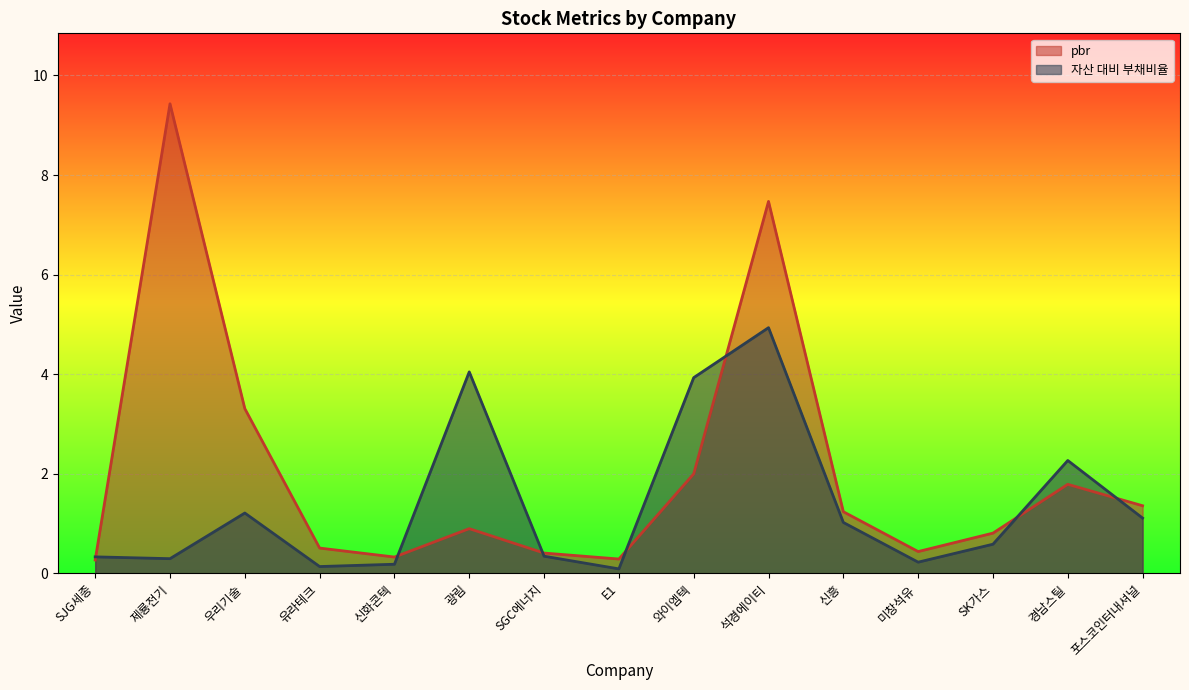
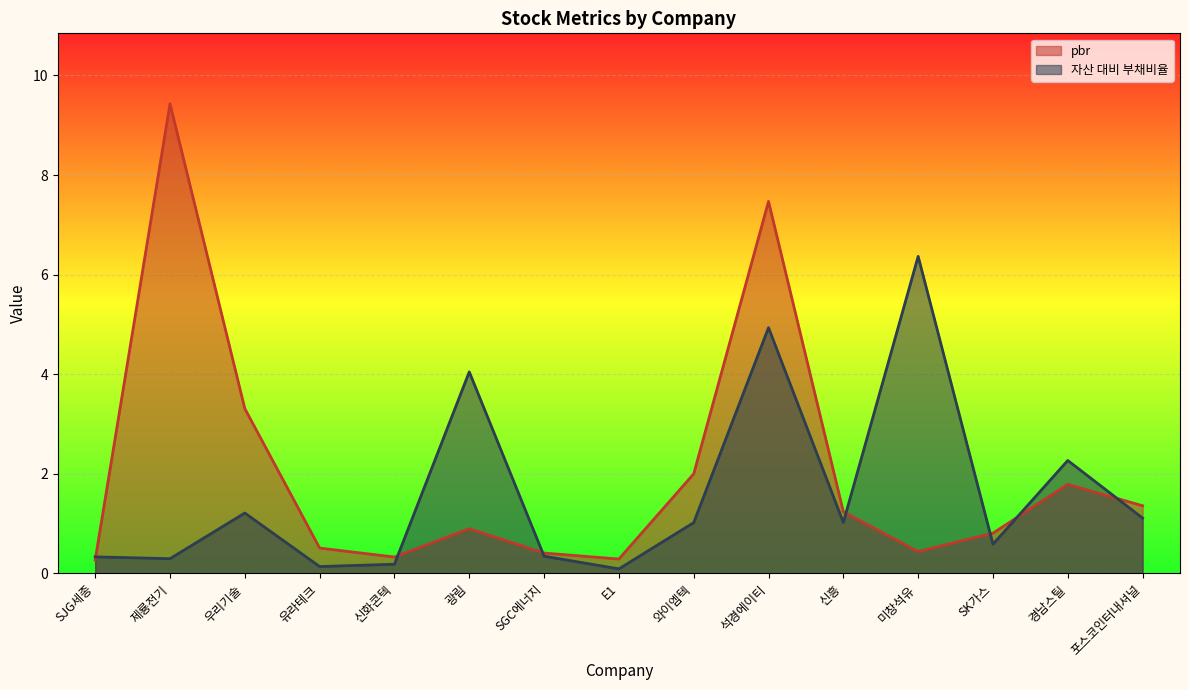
자산 대비 부채비율, 와이엠텍: 3.9 -> 1.0
자산 대비 부채비율, 미창석유: 0.2 -> 6.4
